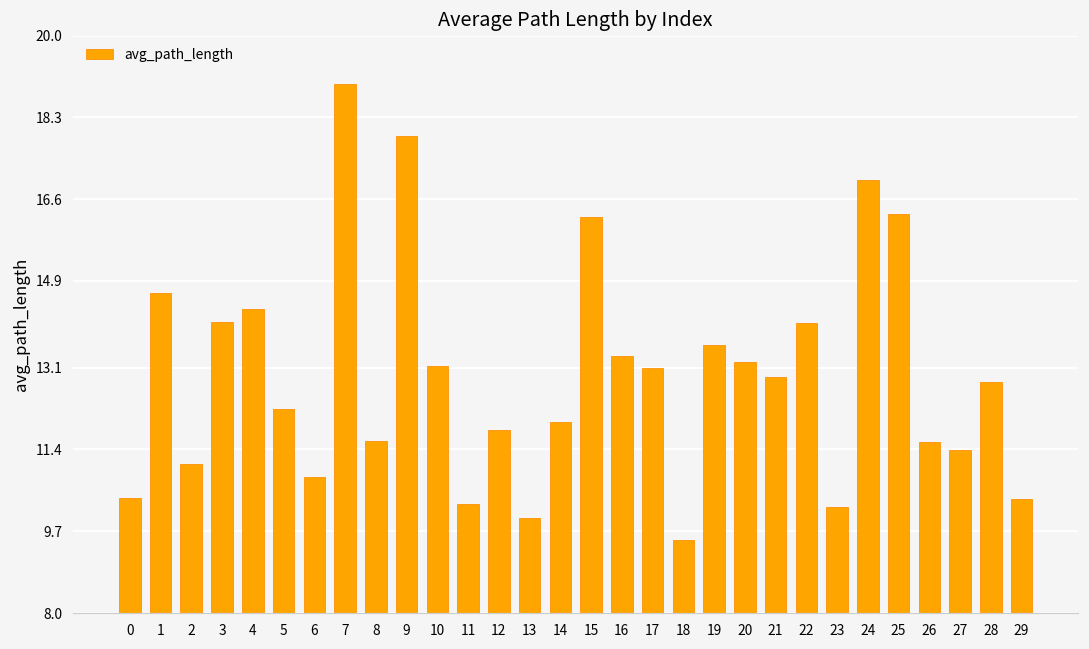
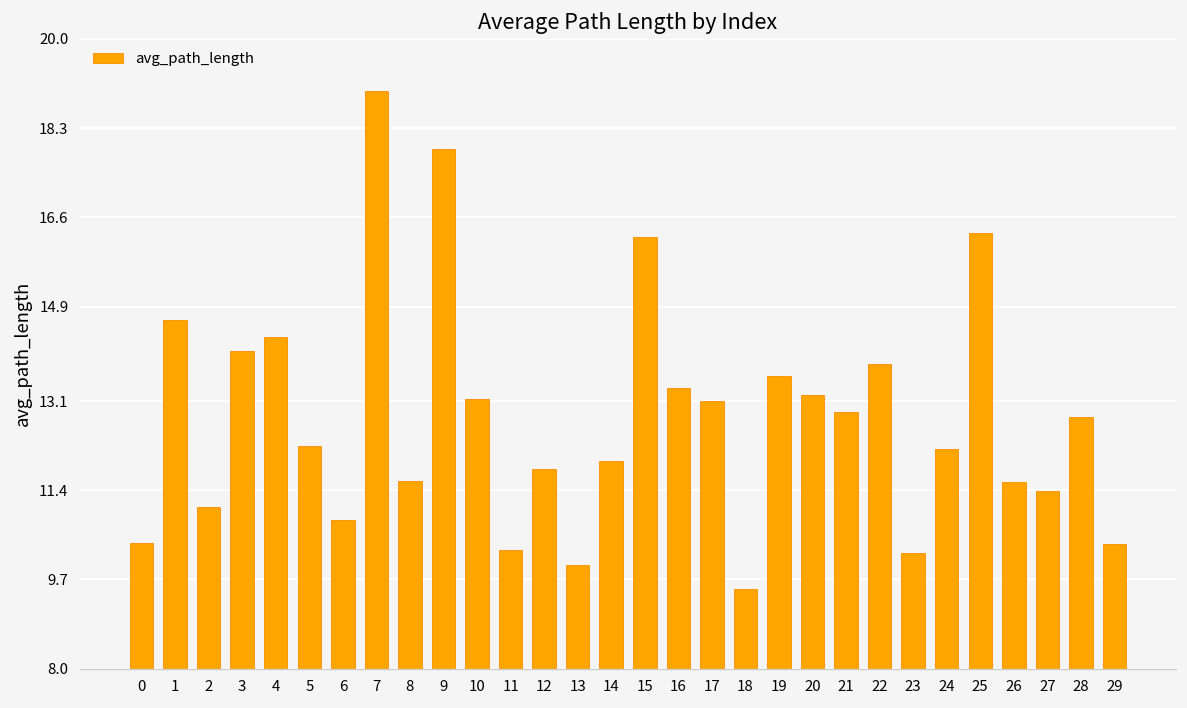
22: 14.0 -> 13.8
24: 17.0 -> 12.2
